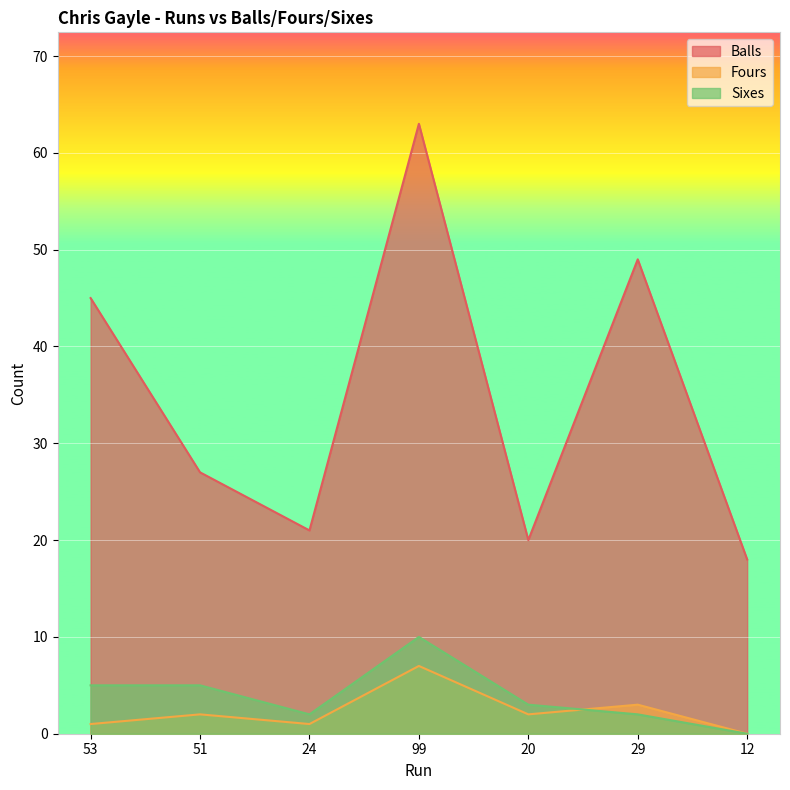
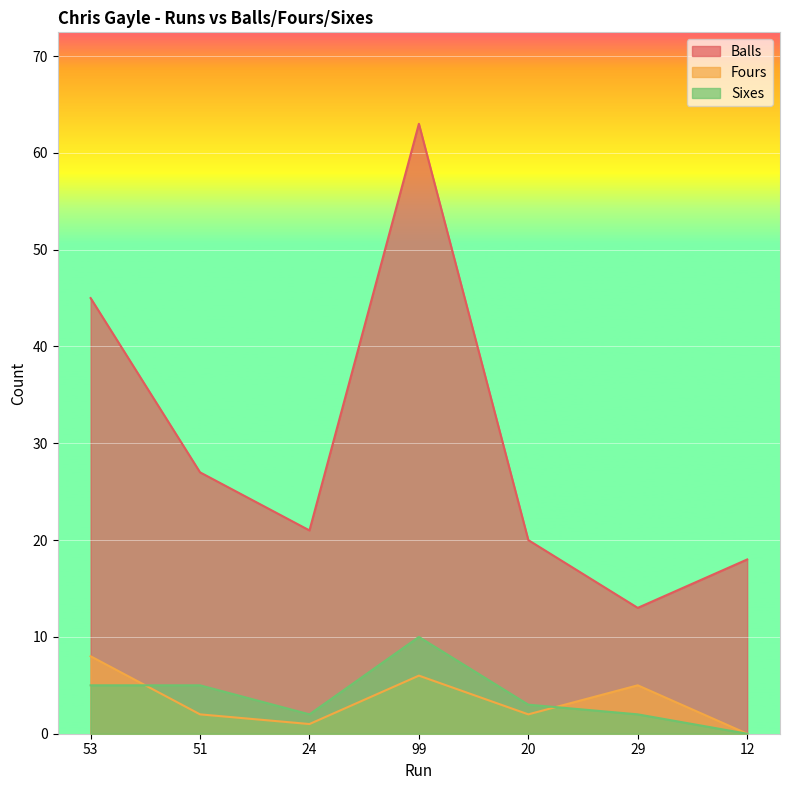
Fours, 53: 1 -> 8
Fours, 99: 7 -> 6
Balls, 29: 49 -> 13
Fours, 29: 3 -> 5
